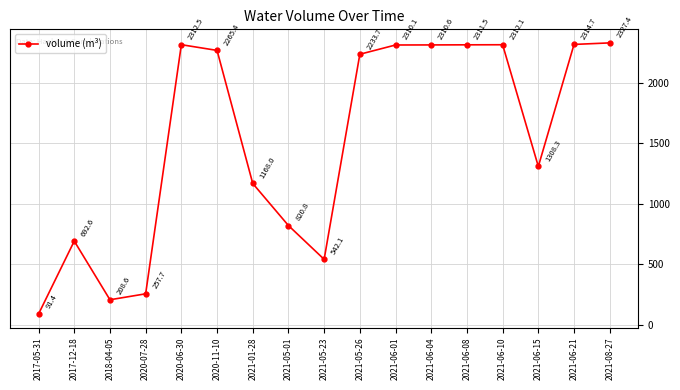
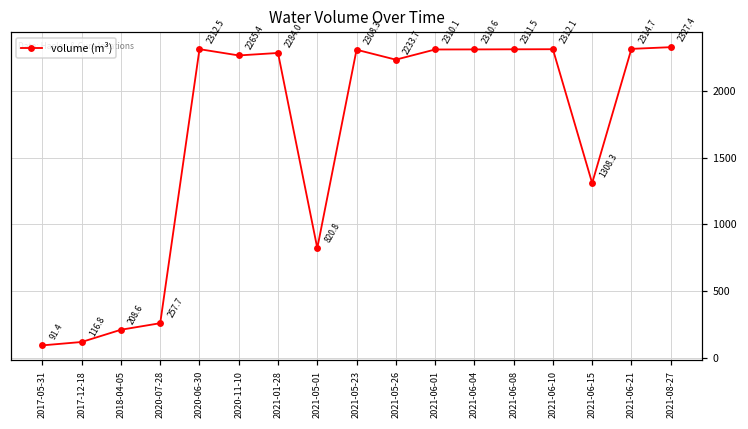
2017-12-18: 692.6 -> 116.8
2021-01-28: 1168.0 -> 2284.0
2021-05-23: 542.1 -> 2308.3
